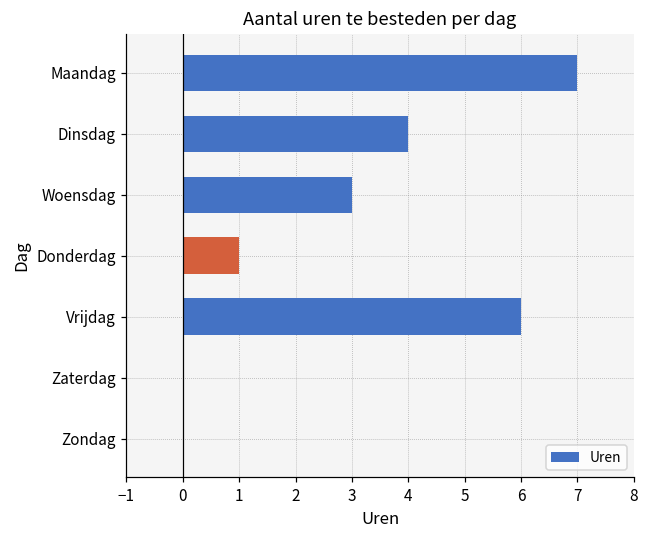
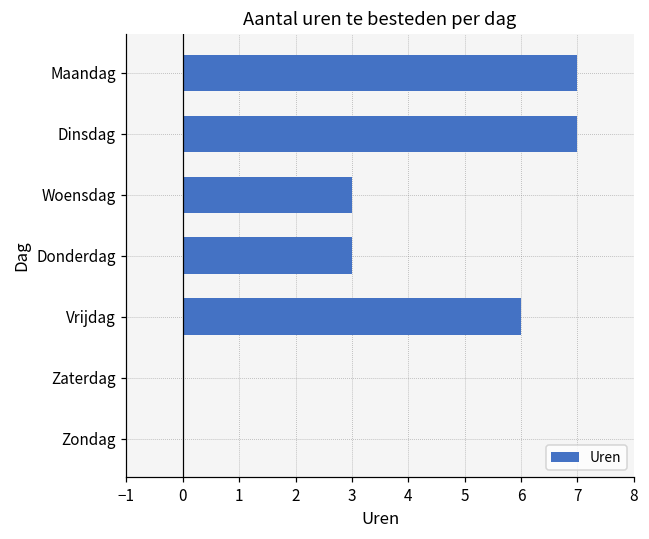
Dinsdag: 4 -> 7
Donderdag: 1 -> 3
